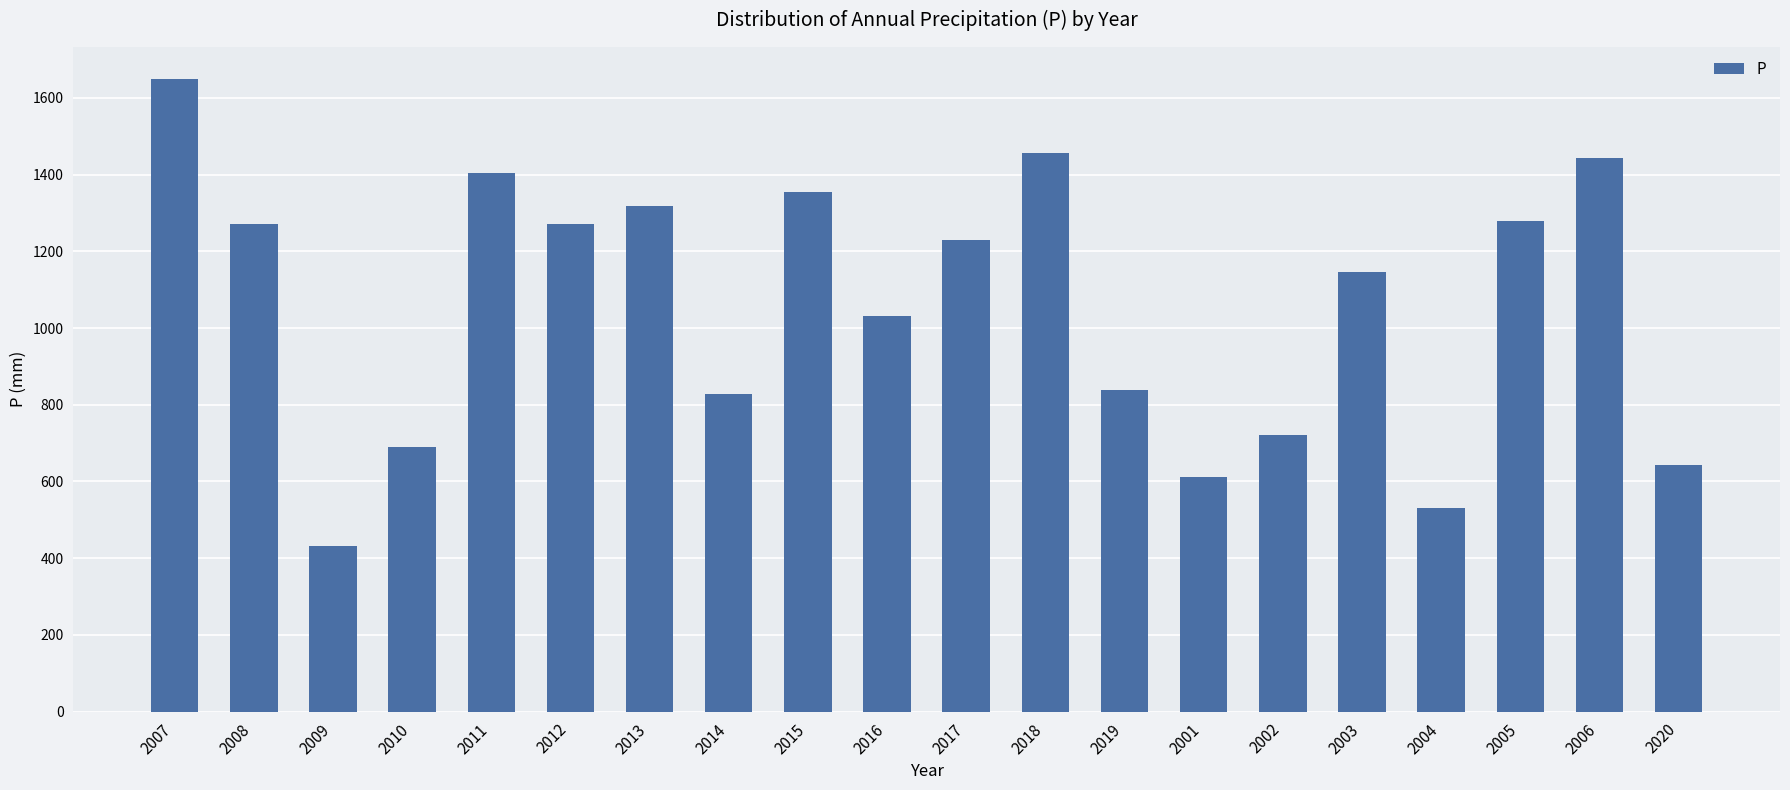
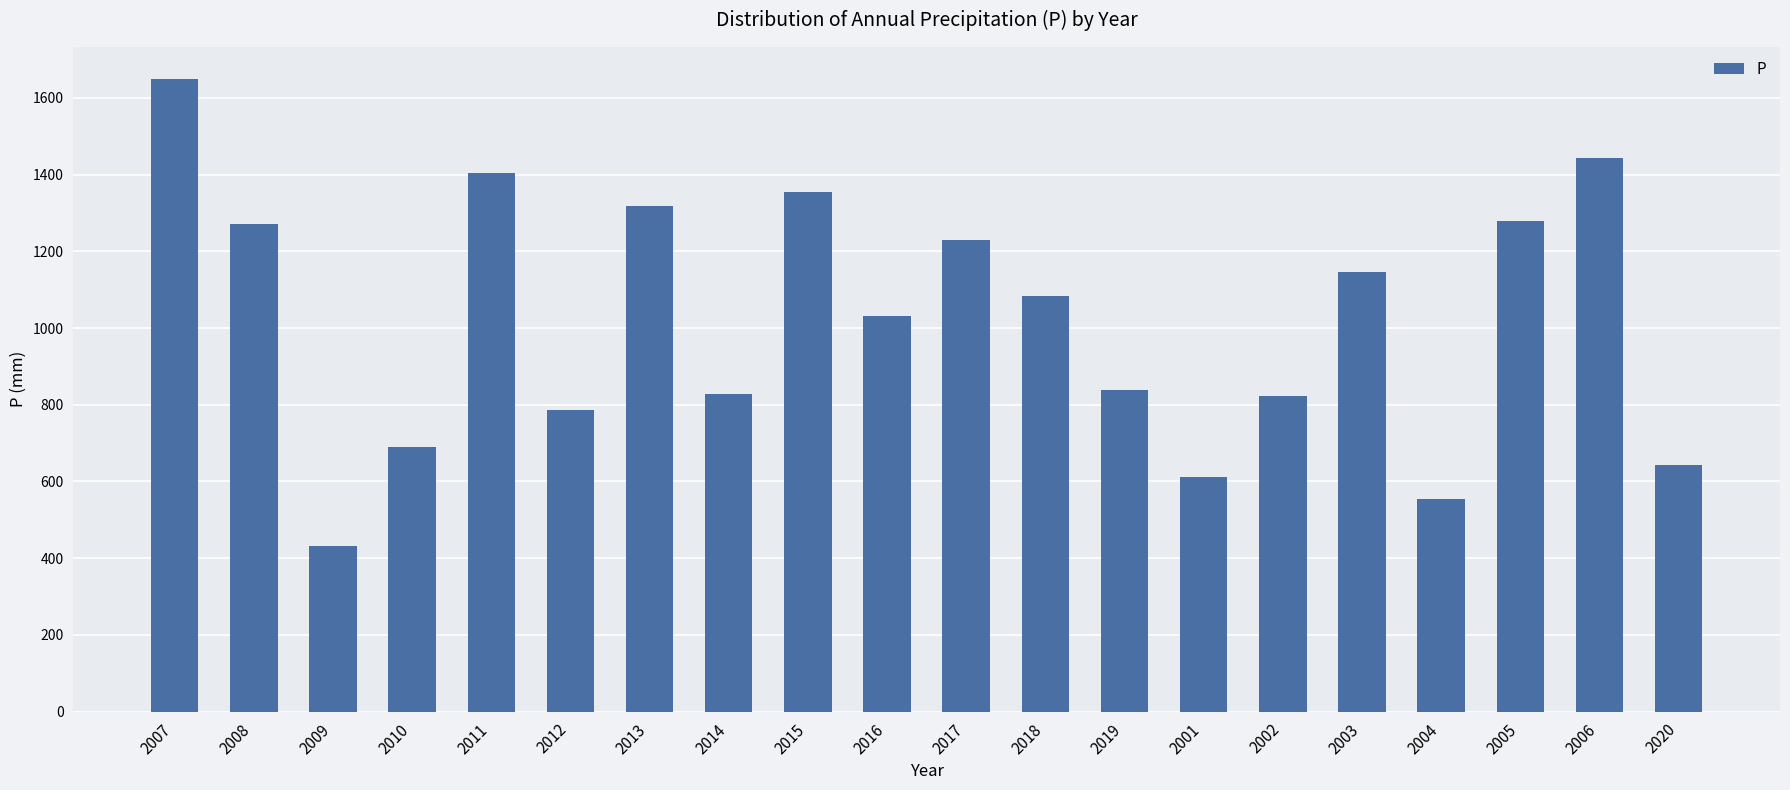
2012: 1270 -> 790
2018: 1460 -> 1080
2002: 720 -> 820
2004: 530 -> 560
